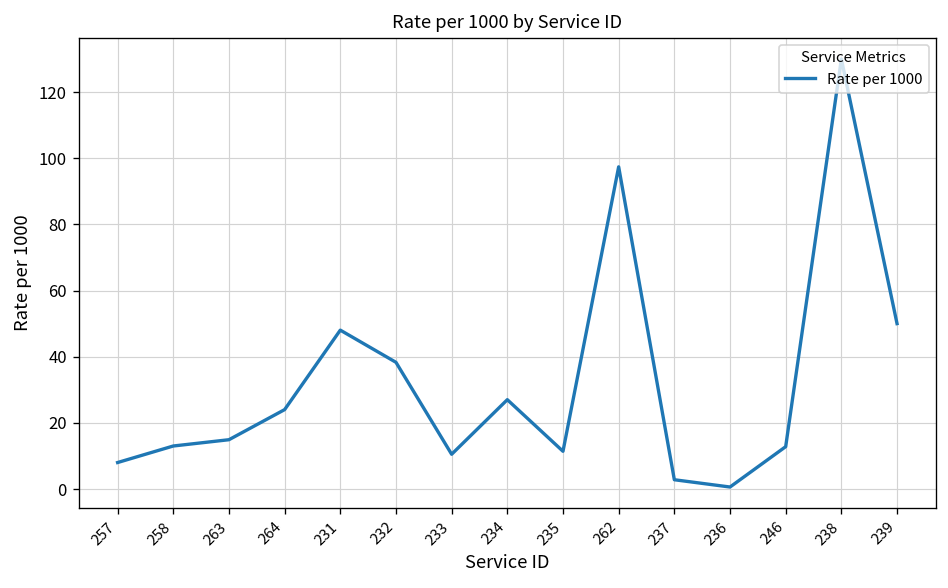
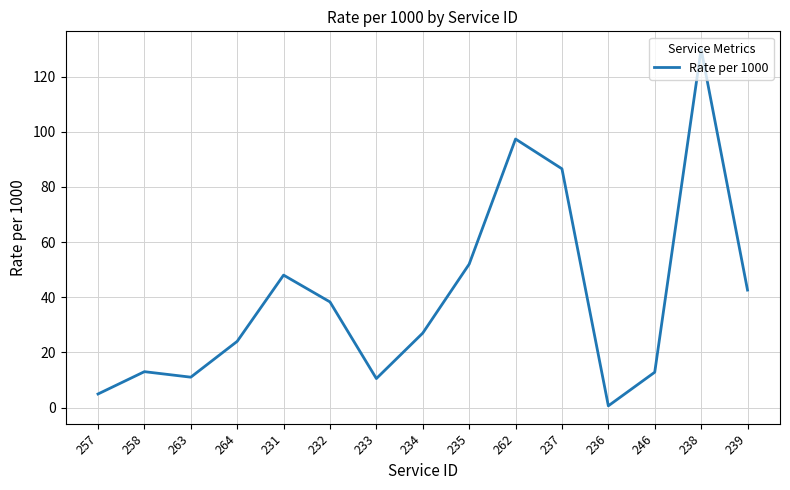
257: 8 -> 5
263: 15 -> 11
235: 11 -> 52
237: 3 -> 87
239: 50 -> 43
